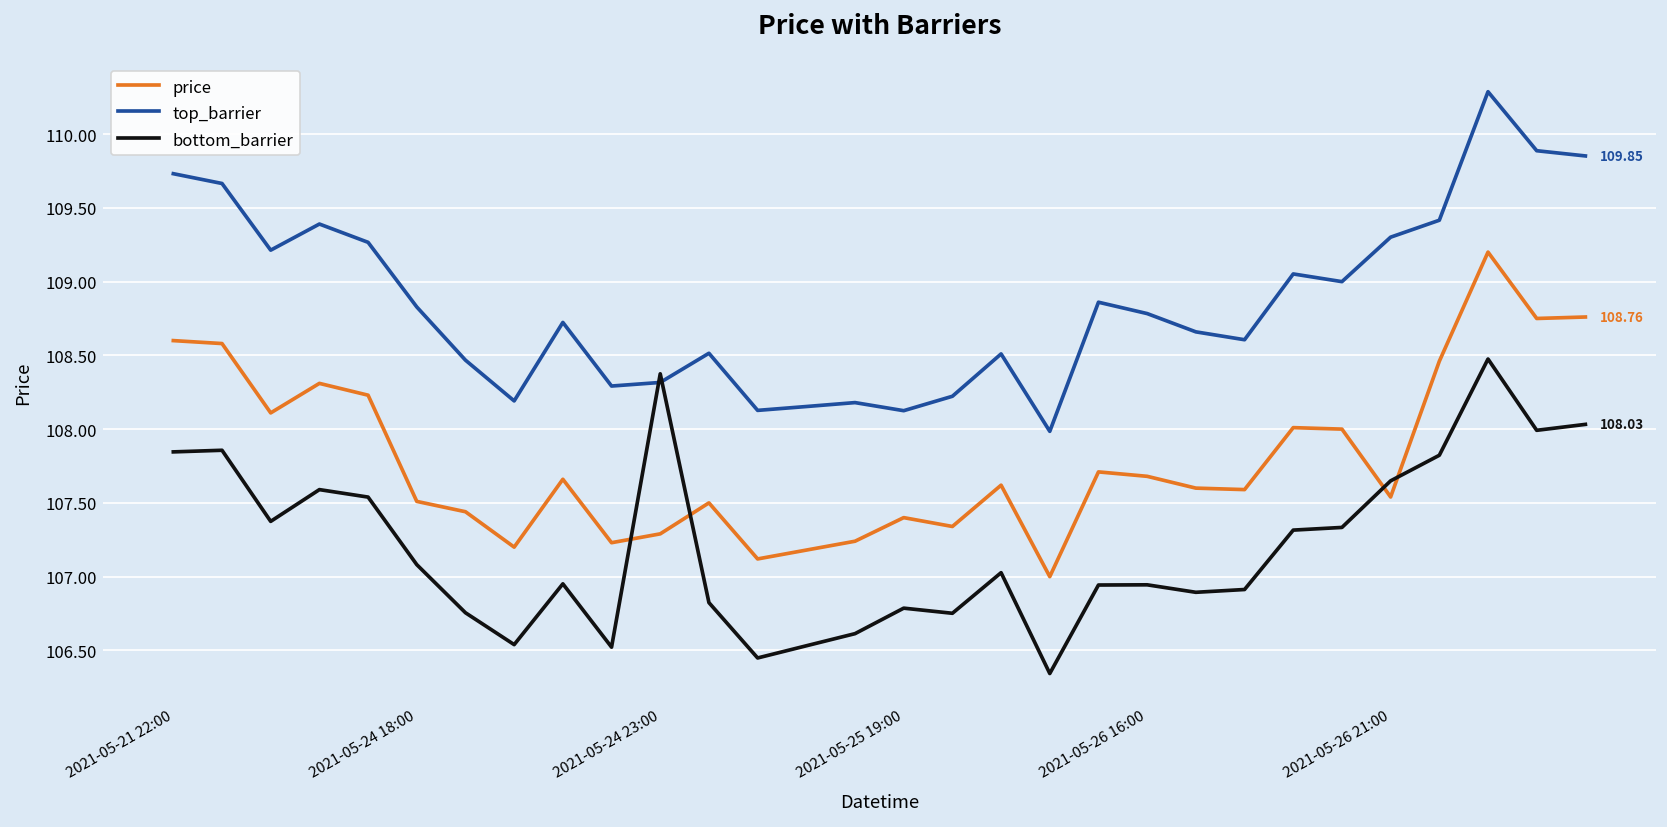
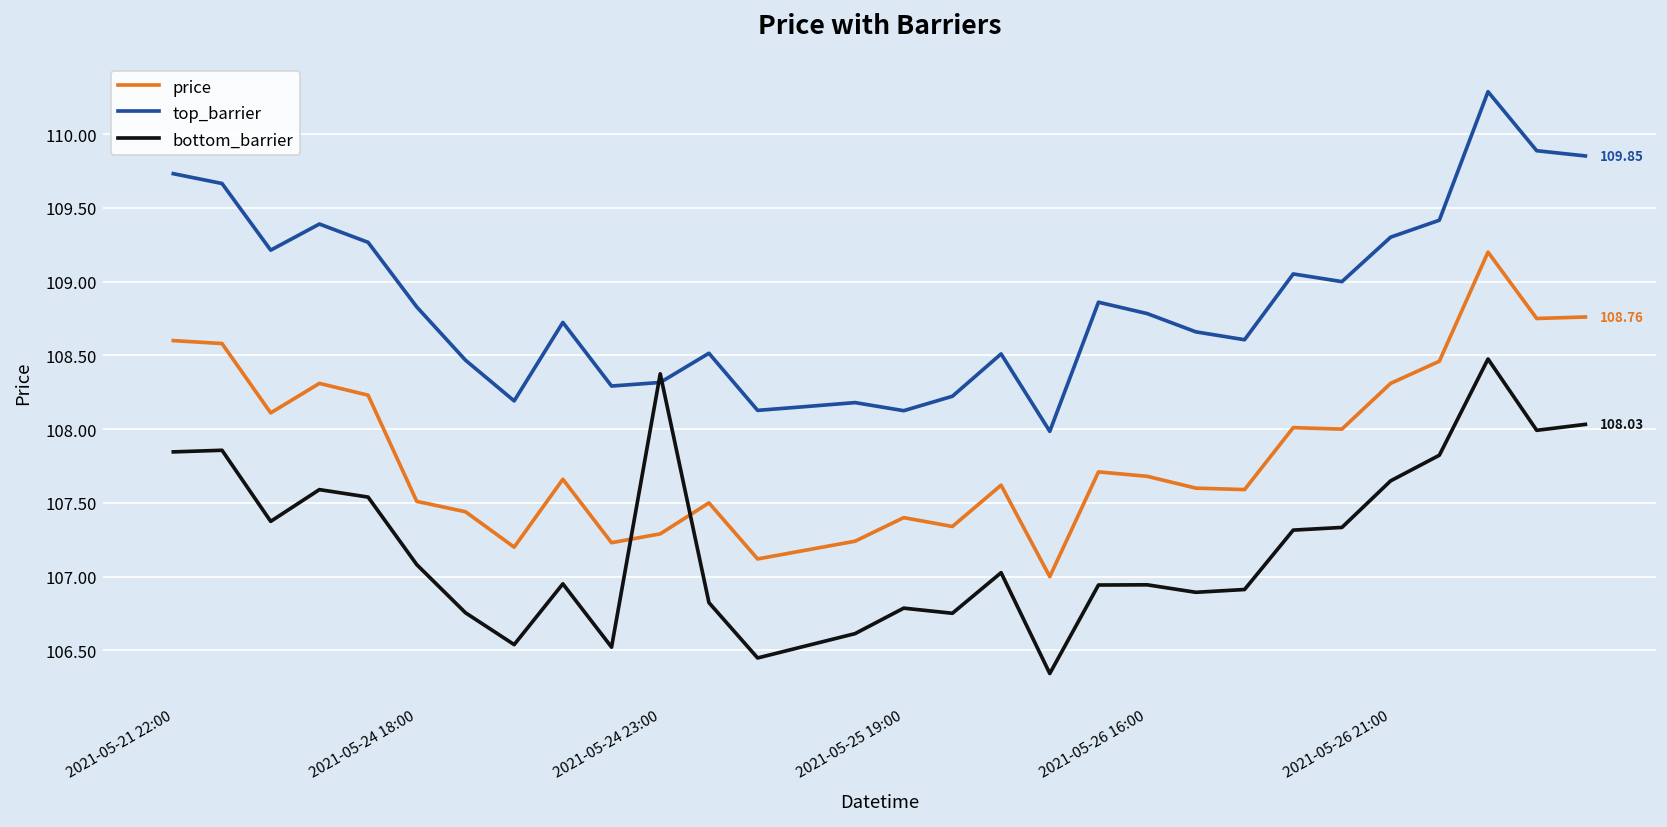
price, 2021-05-26 21:00: 107.54 -> 108.31
